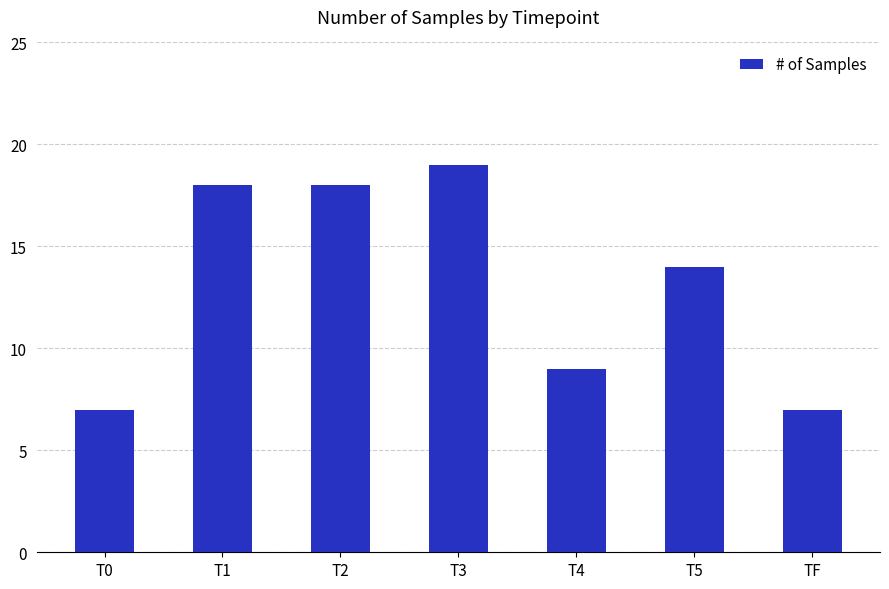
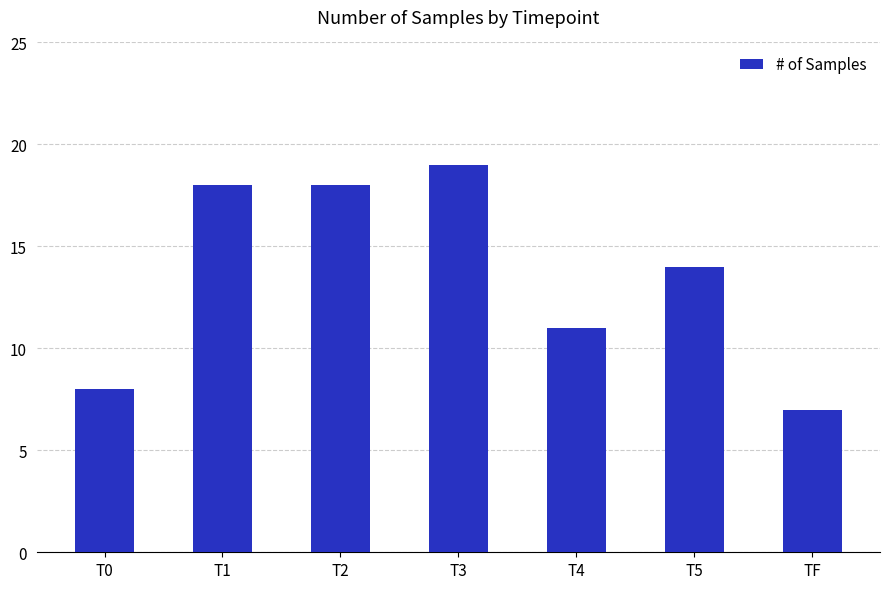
T0: 7 -> 8
T4: 9 -> 11
